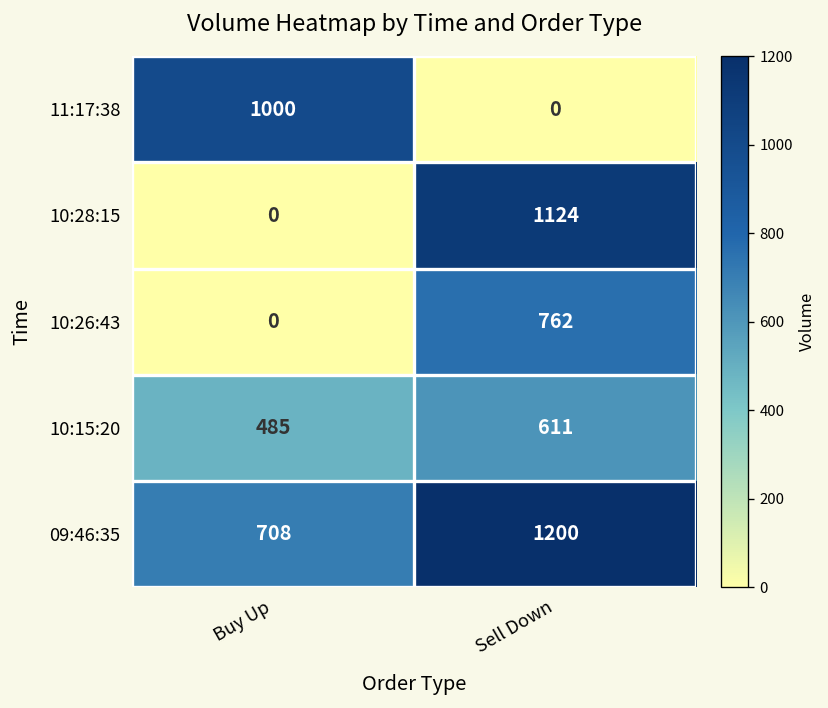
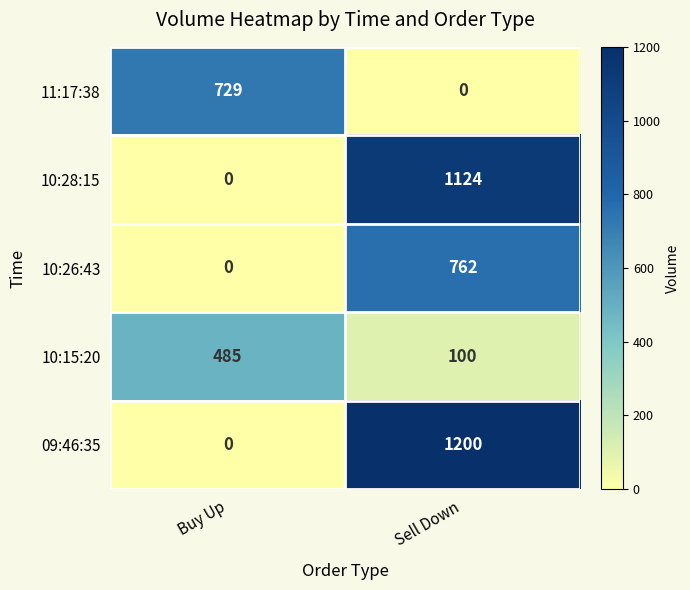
11:17:38, Buy Up: 1000 -> 729
10:15:20, Sell Down: 611 -> 100
09:46:35, Buy Up: 708 -> 0
